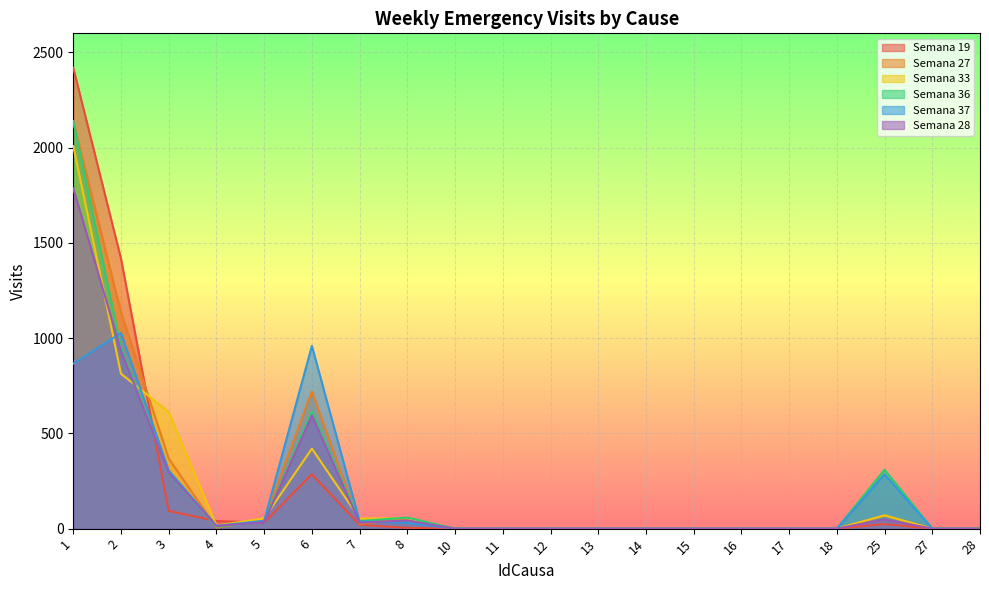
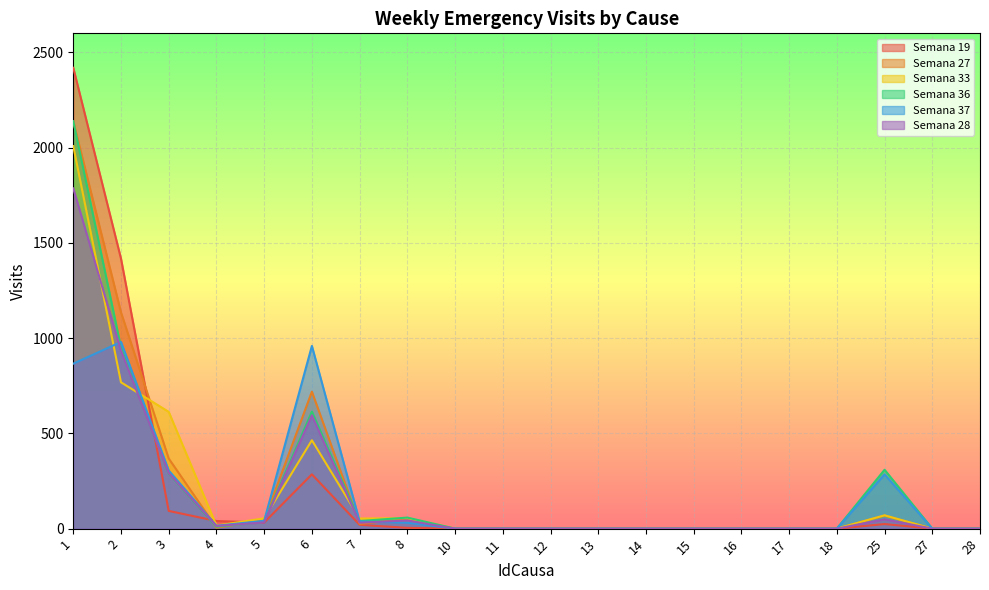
Semana 33, 2: 810 -> 770
Semana 37, 2: 1030 -> 980
Semana 33, 6: 420 -> 460
